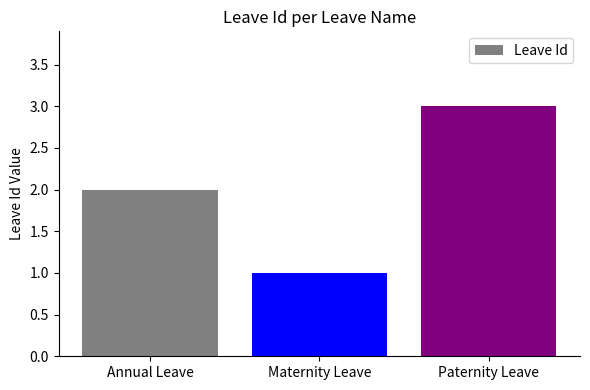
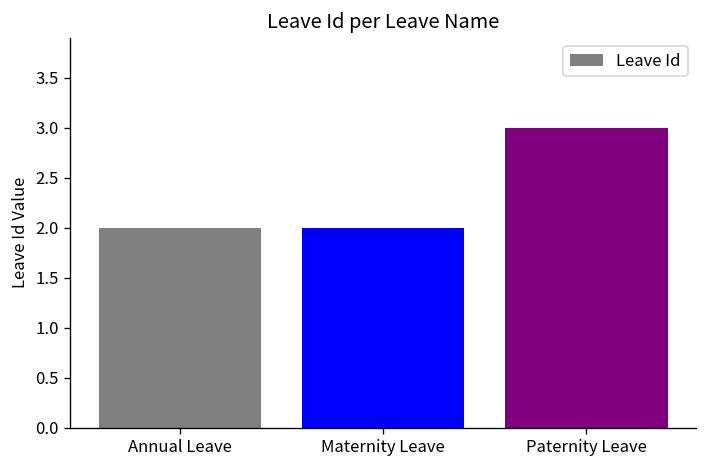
Maternity Leave: 1 -> 2
